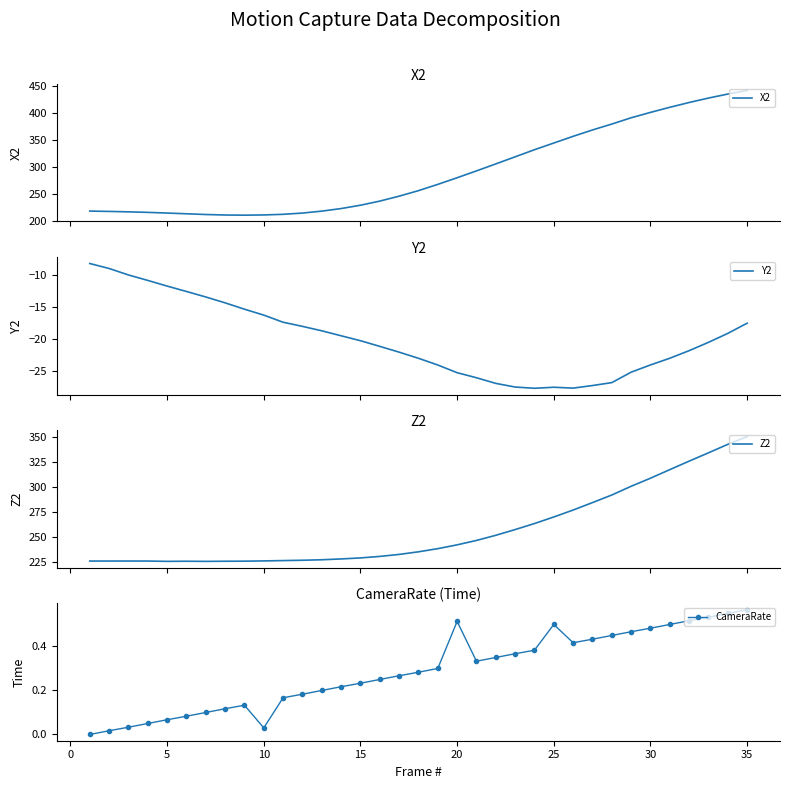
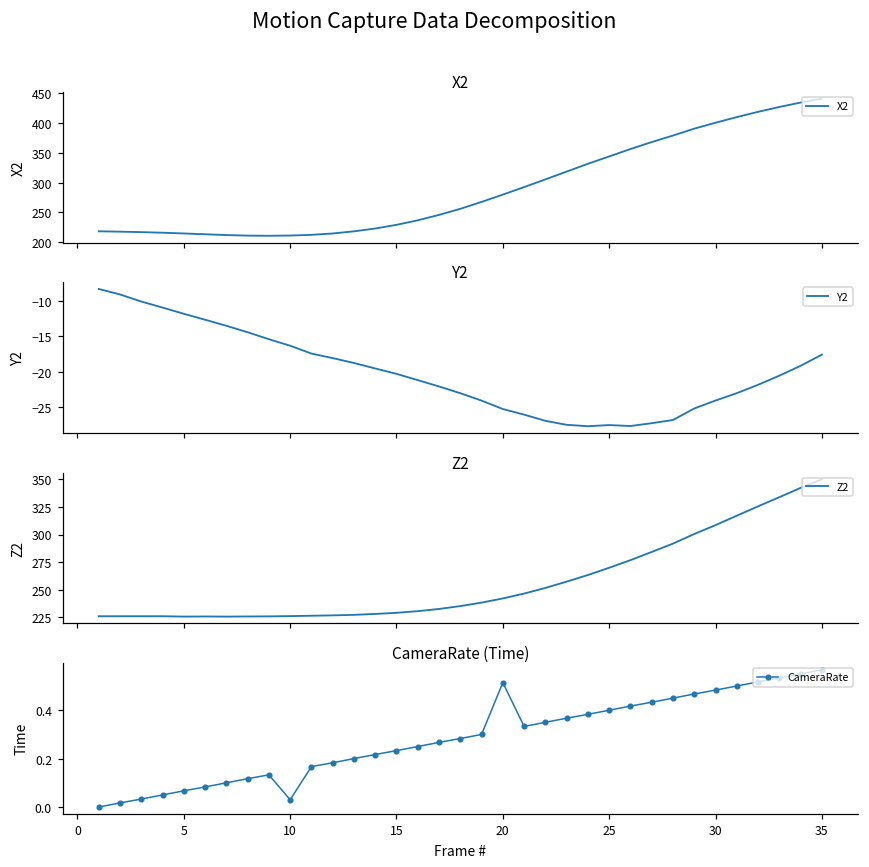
CameraRate (Time), 25: 0.5 -> 0.4
